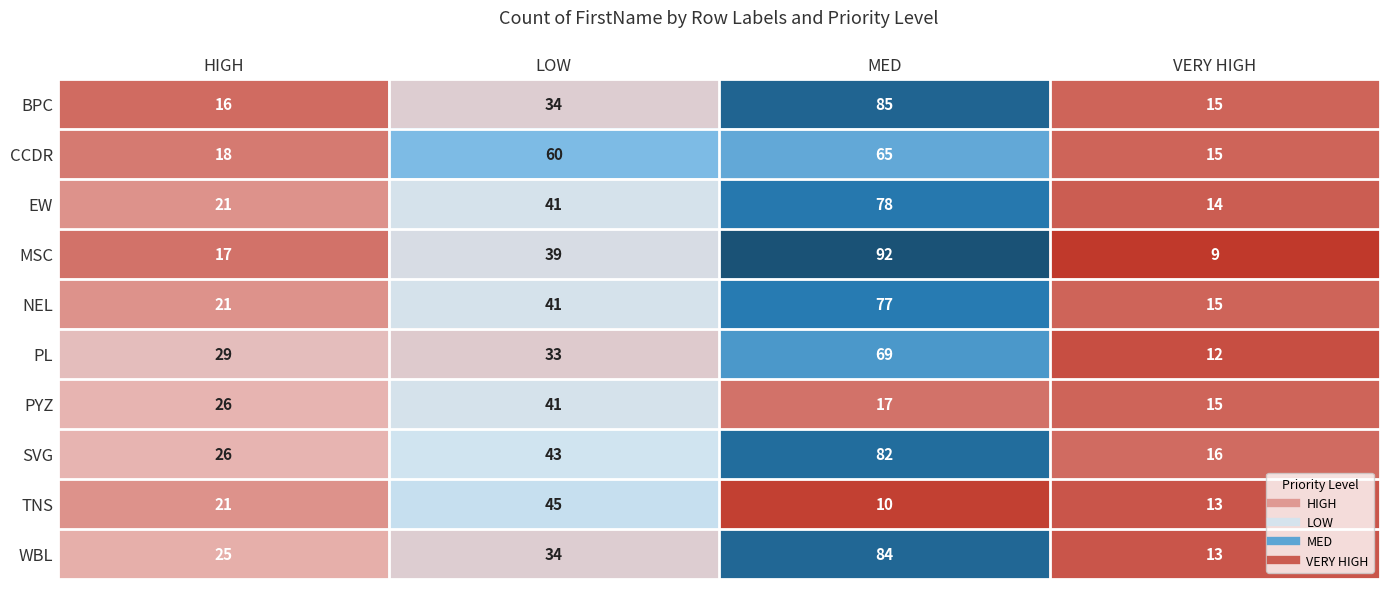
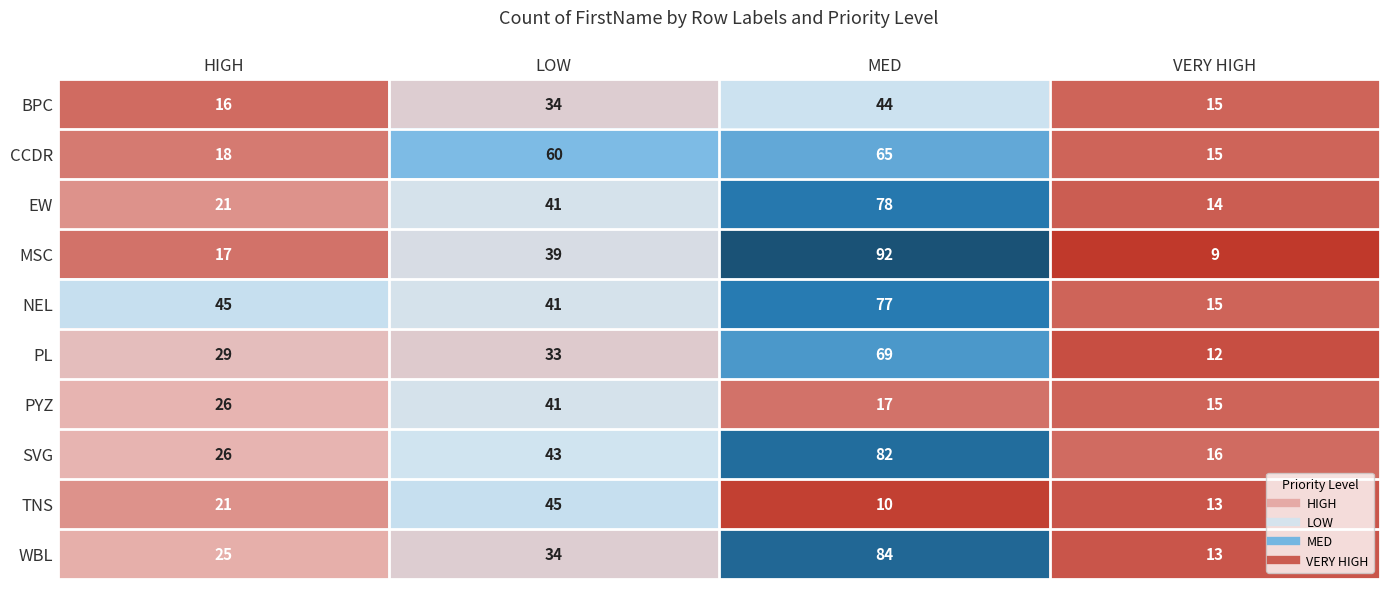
BPC, MED: 85 -> 44
NEL, HIGH: 21 -> 45
